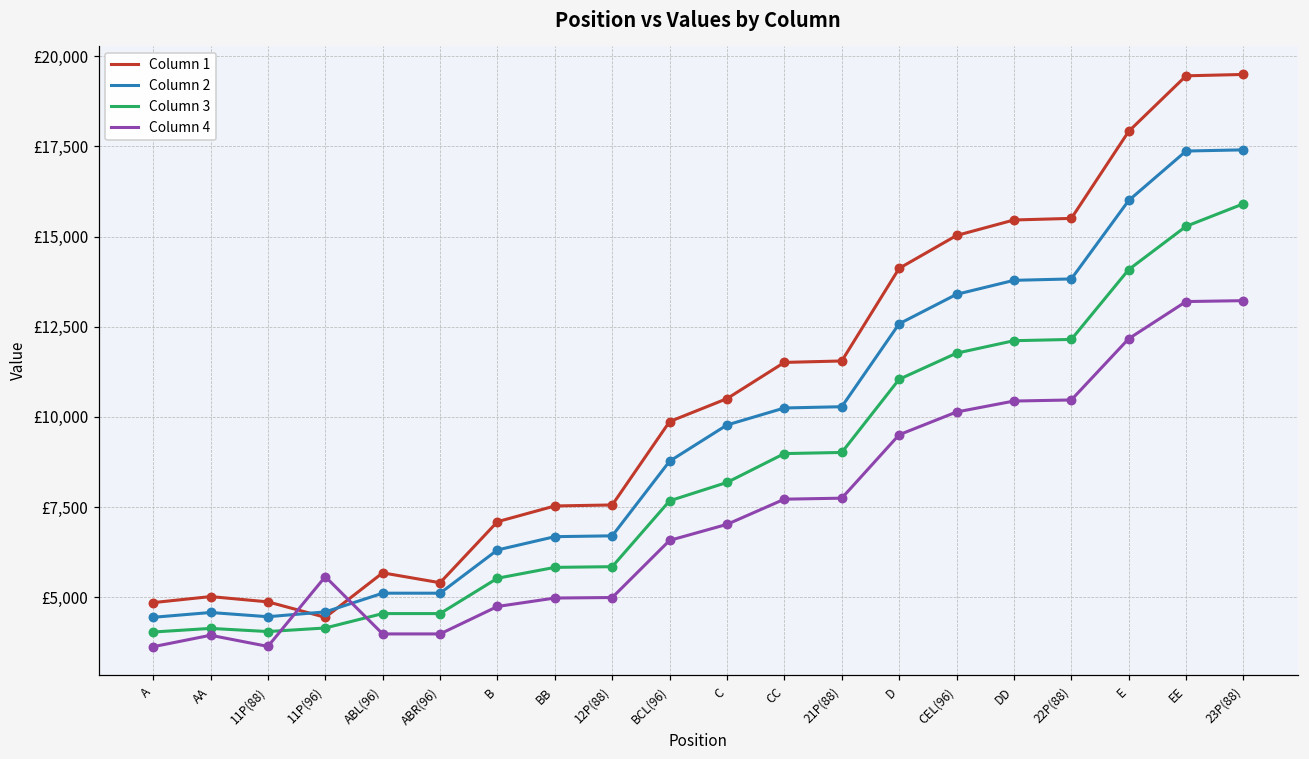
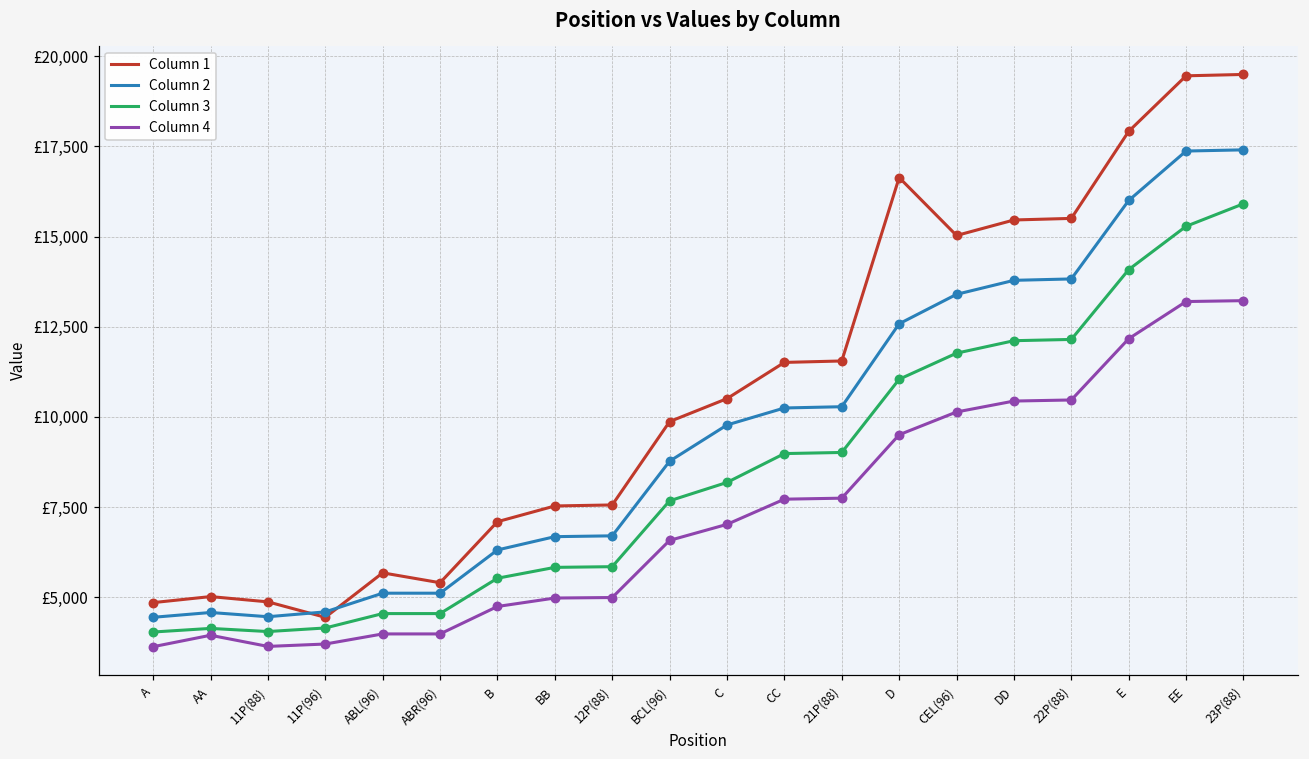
Column 4, 11P(96): £5,600 -> £3,700
Column 1, D: £14,100 -> £16,600
